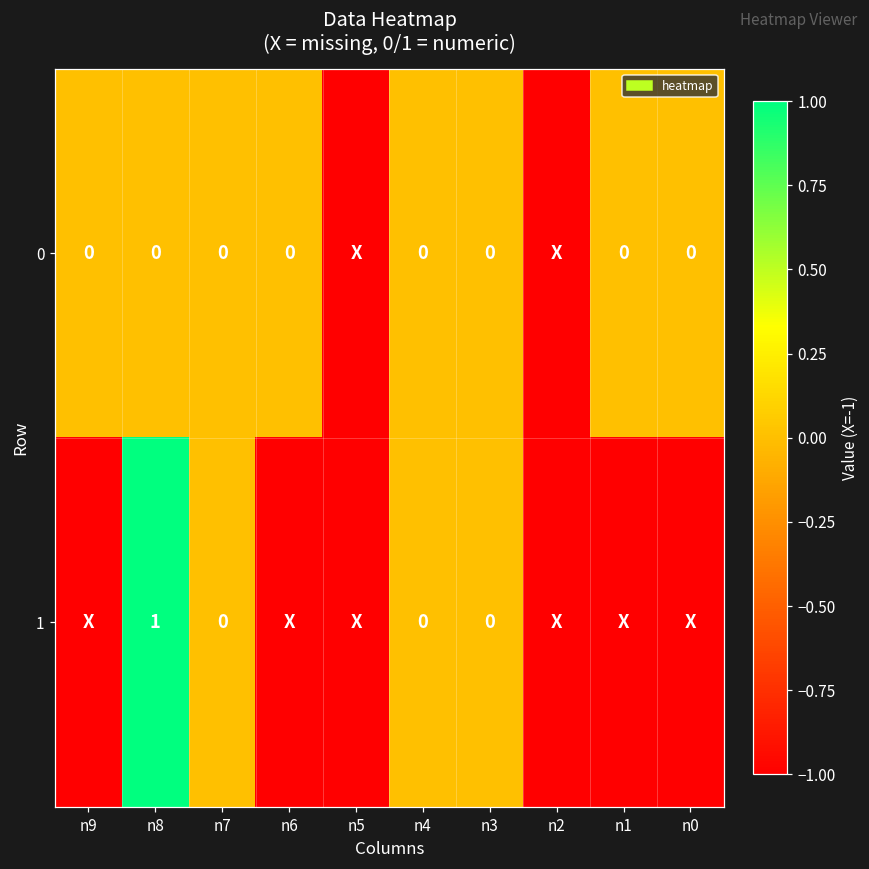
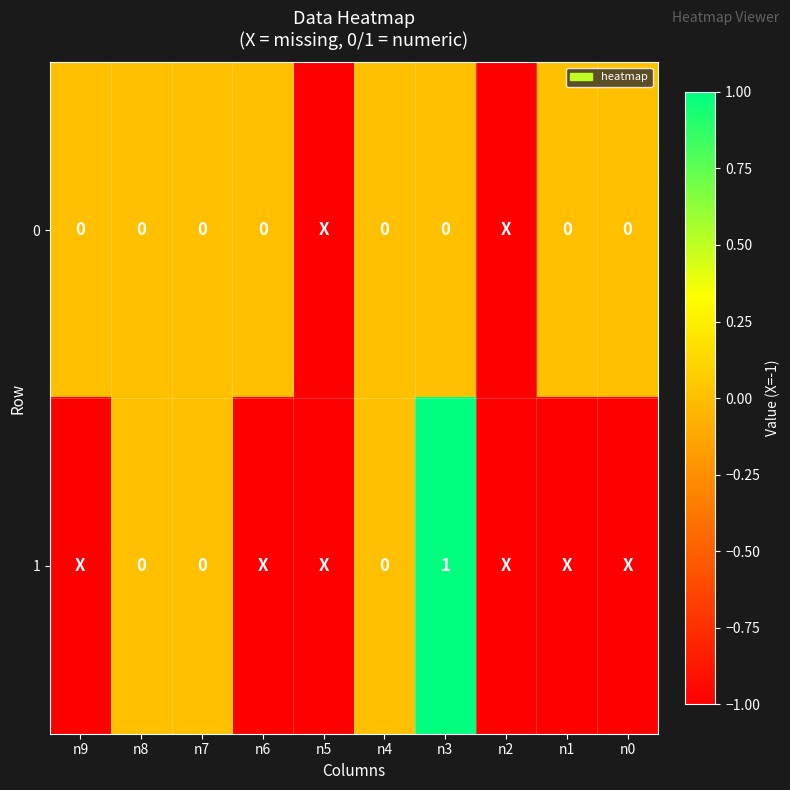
1, n8: 1 -> 0
1, n3: 0 -> 1
